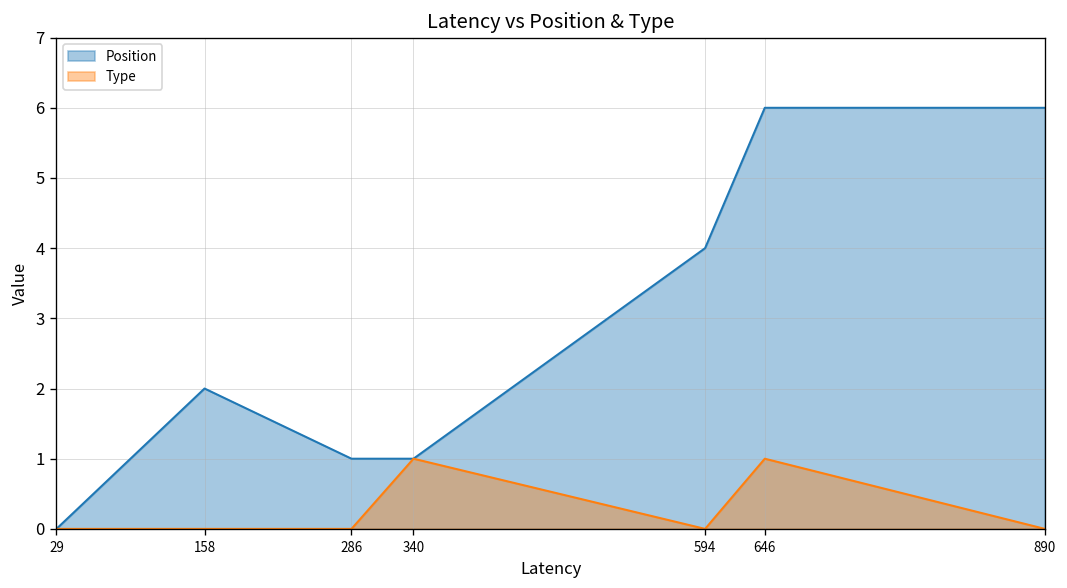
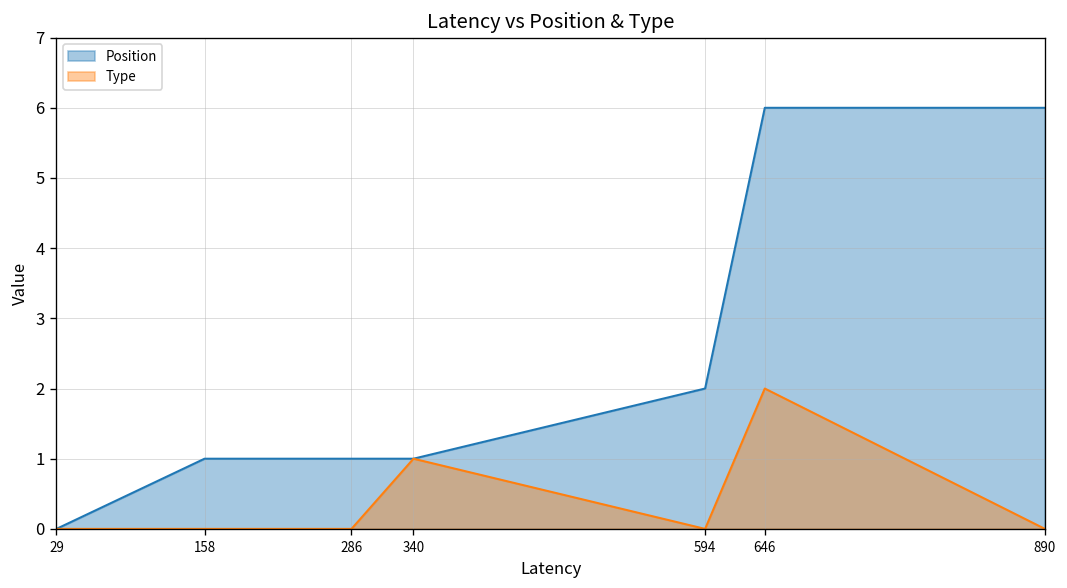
Position, 158: 2 -> 1
Position, 594: 4 -> 2
Type, 646: 1 -> 2
